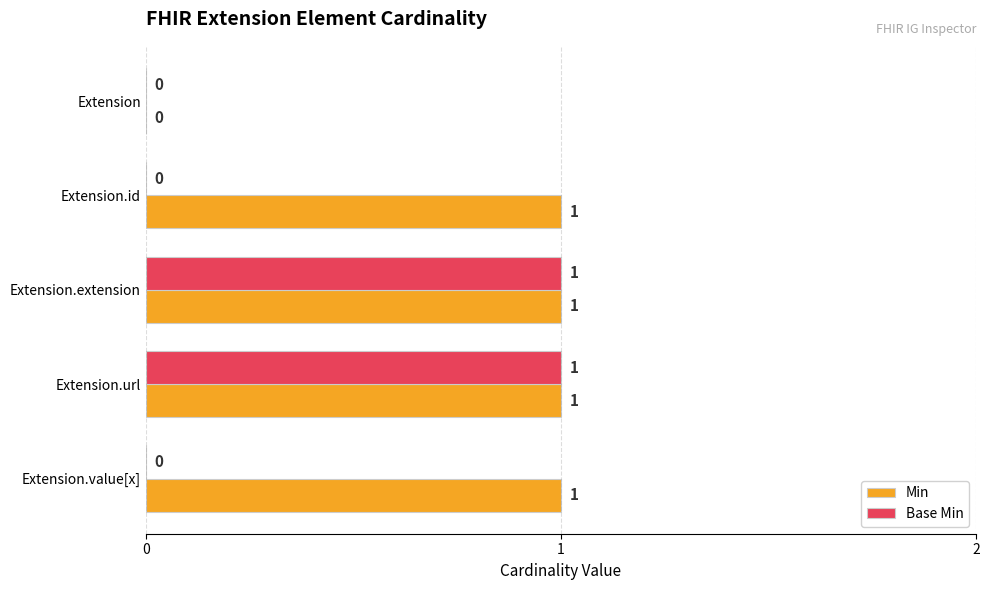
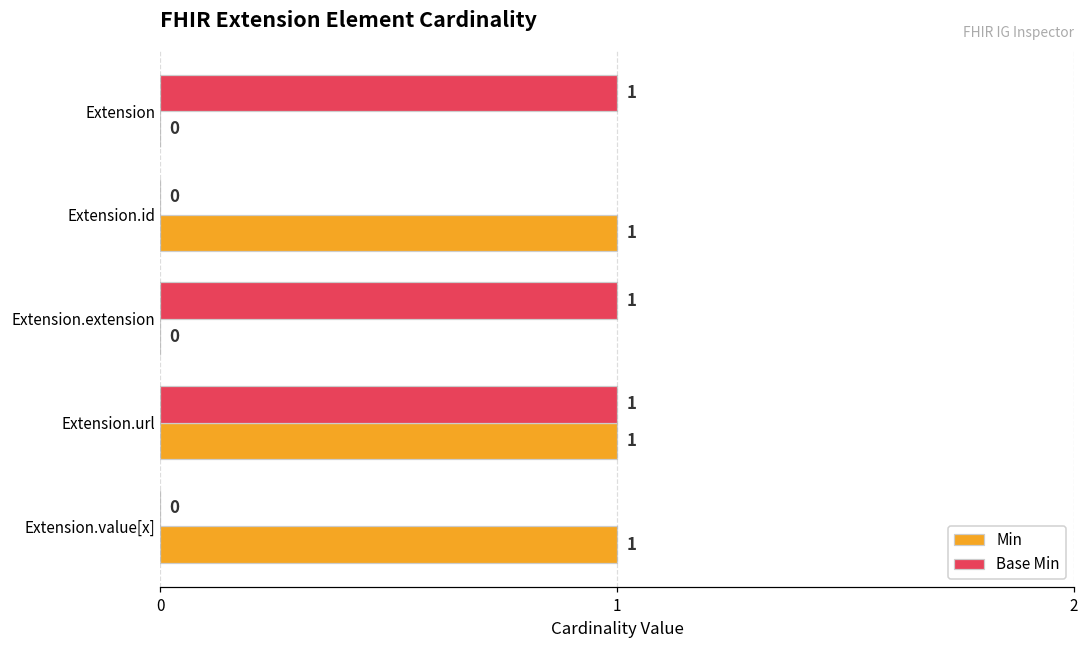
Base Min, Extension: 0 -> 1
Min, Extension.extension: 1 -> 0
